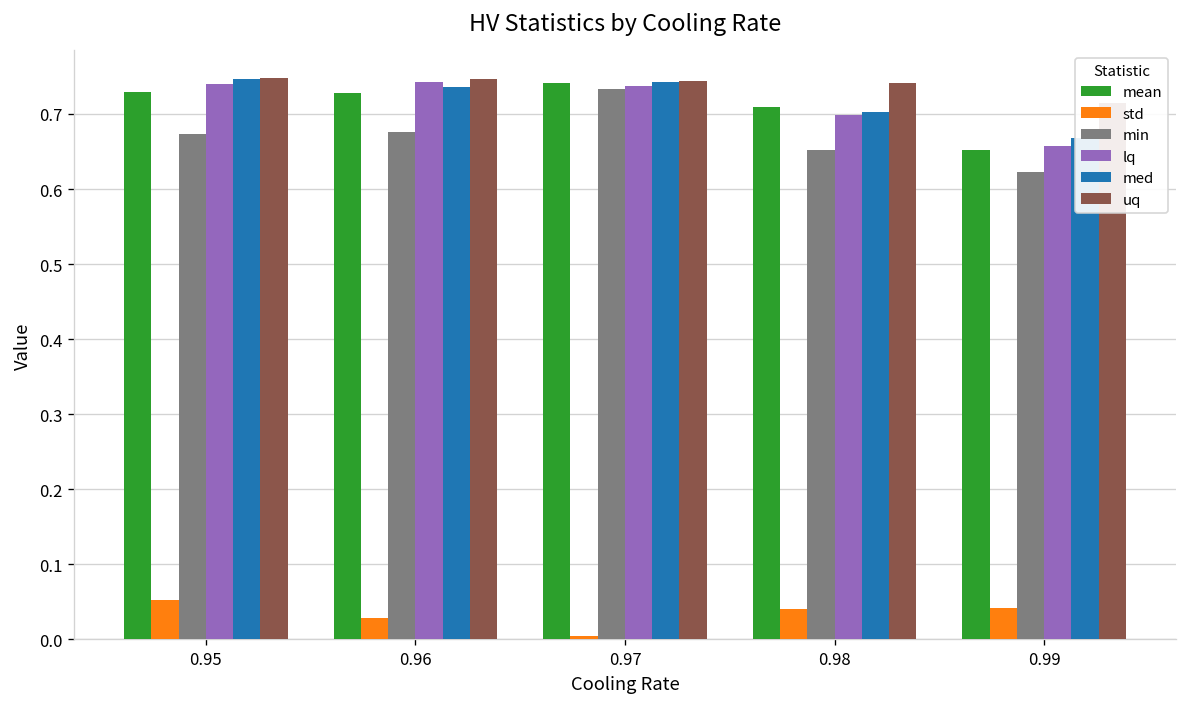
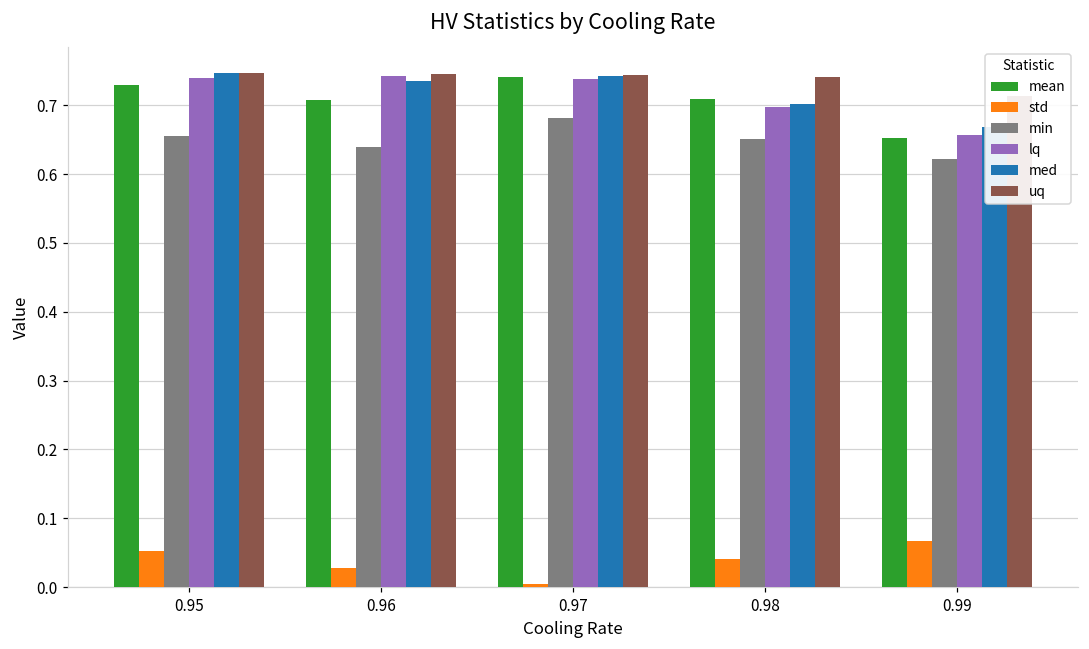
min, 0.95: 0.67 -> 0.66
mean, 0.96: 0.73 -> 0.71
min, 0.96: 0.68 -> 0.64
min, 0.97: 0.73 -> 0.68
std, 0.99: 0.04 -> 0.07
